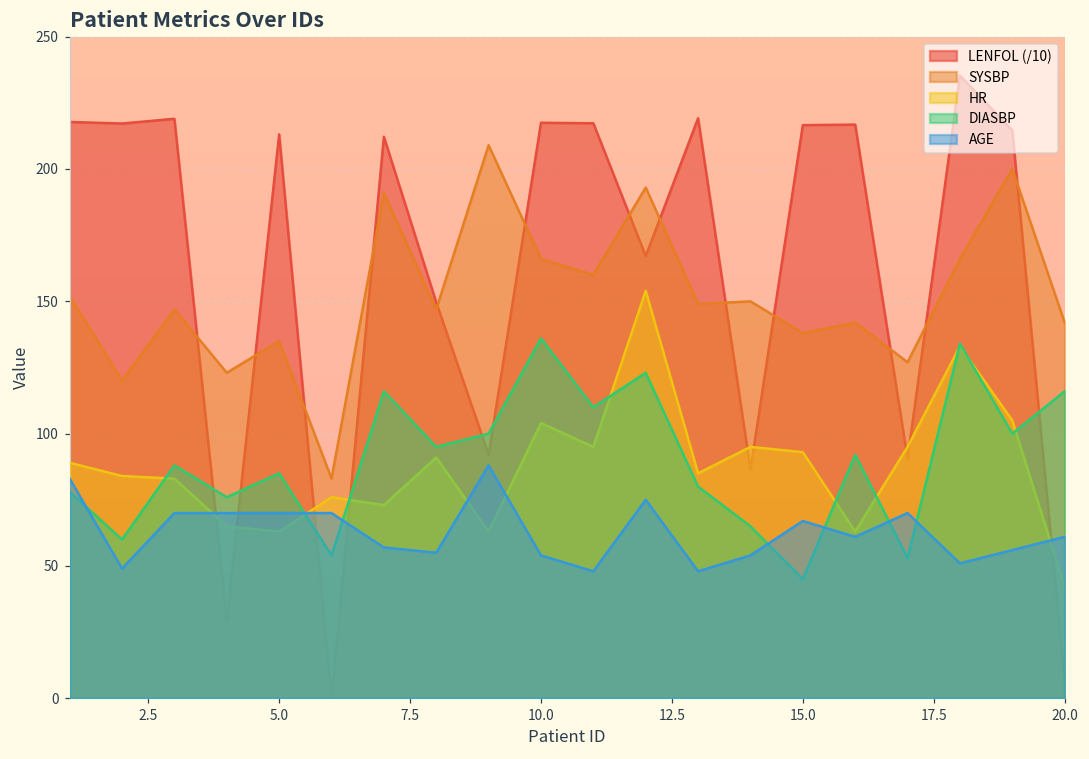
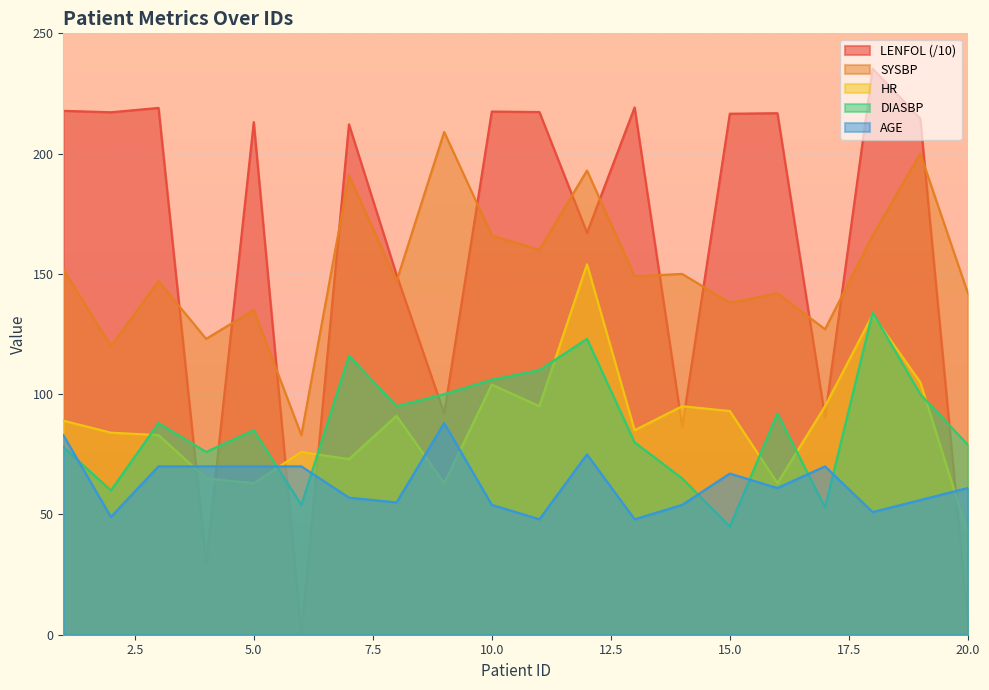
DIASBP, 10.0: 136 -> 106
DIASBP, 20.0: 116 -> 79
